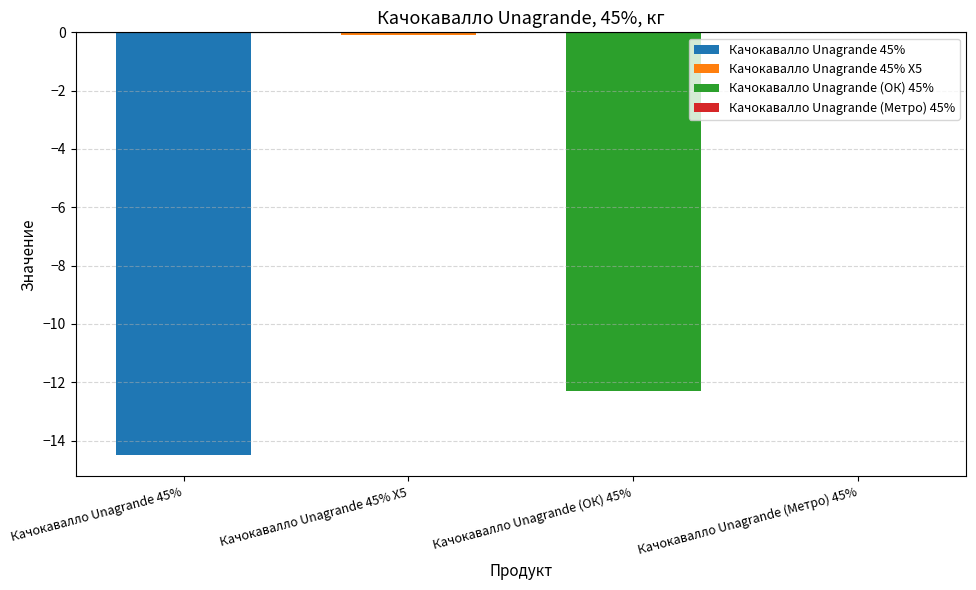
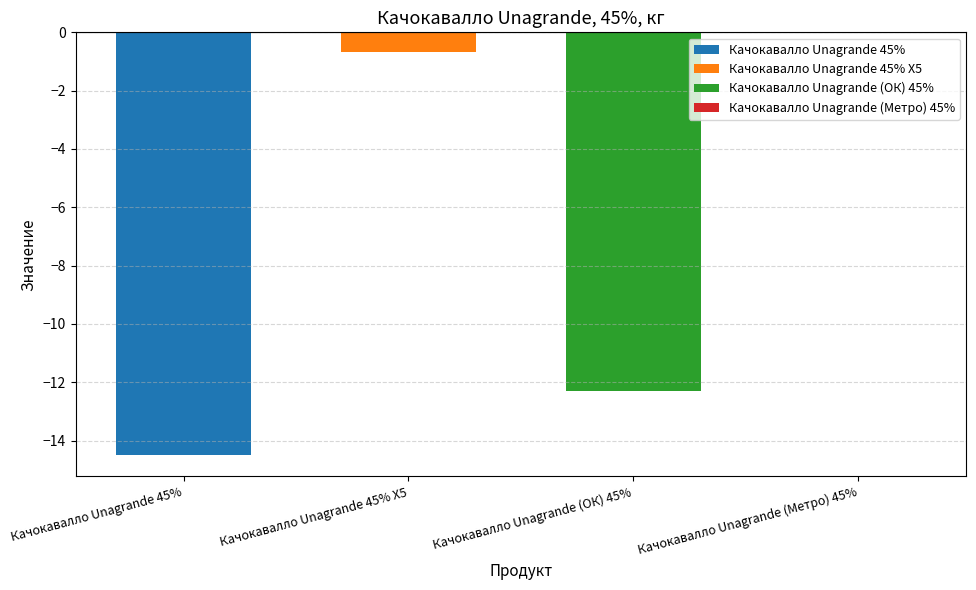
Качокавалло Unagrande 45% Х5: -0.1 -> -0.7
